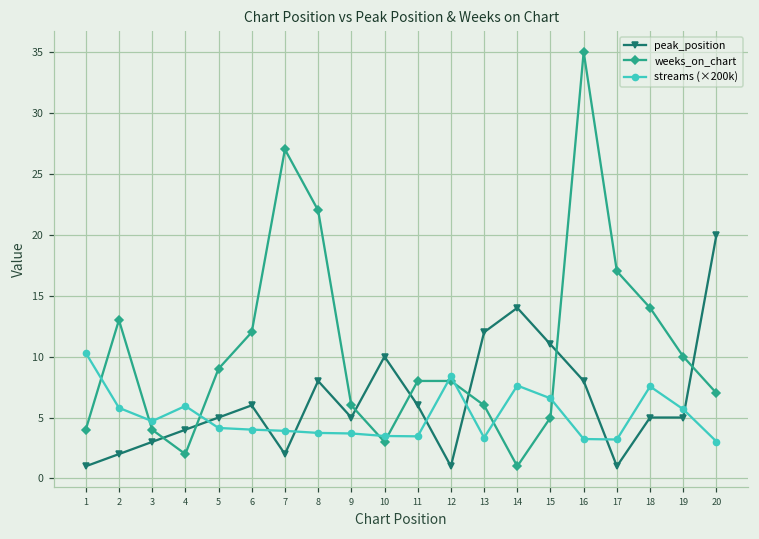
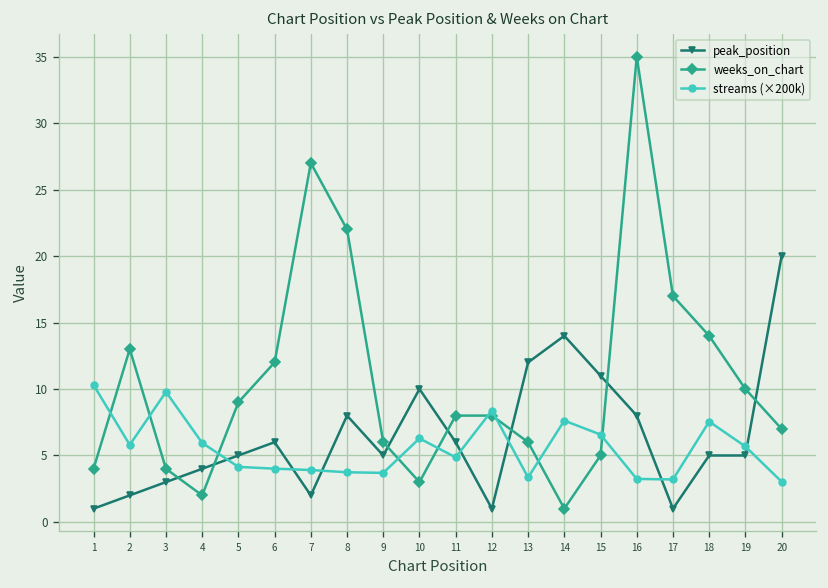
streams (×200k), 3: 4.7 -> 9.8
streams (×200k), 10: 3.5 -> 6.3
streams (×200k), 11: 3.5 -> 4.9
